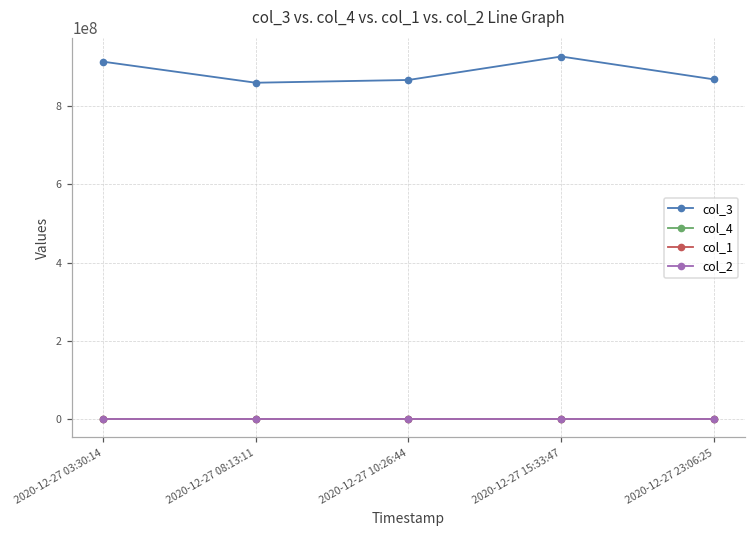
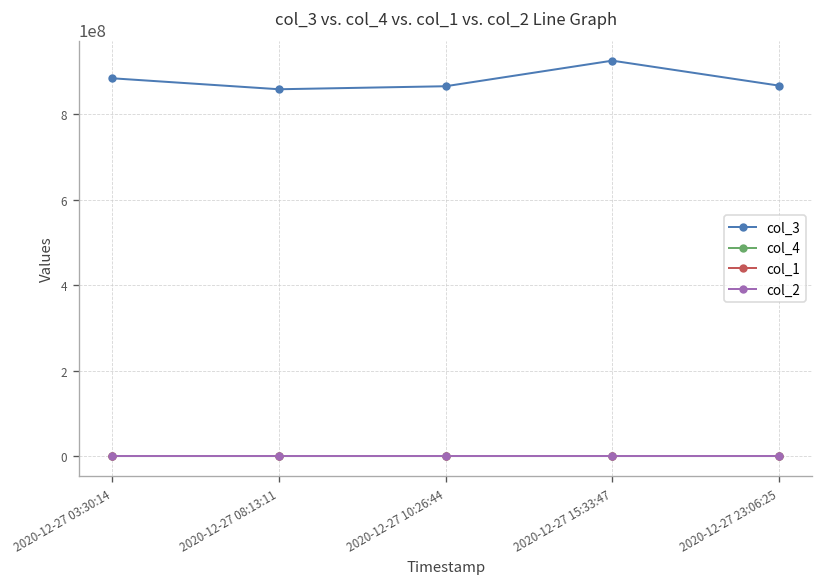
col_3, 2020-12-27 03:30:14: 910000000 -> 880000000
